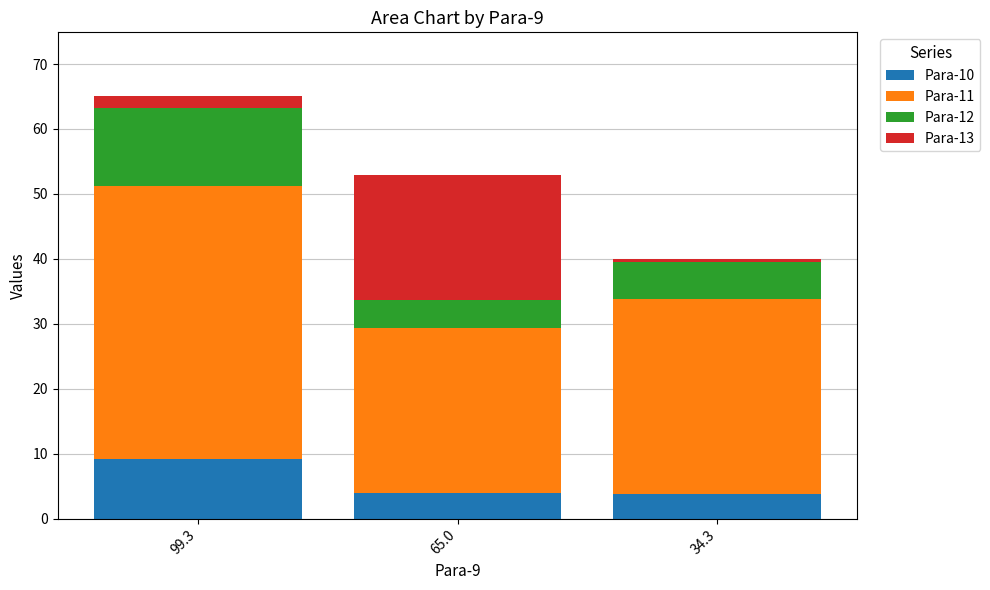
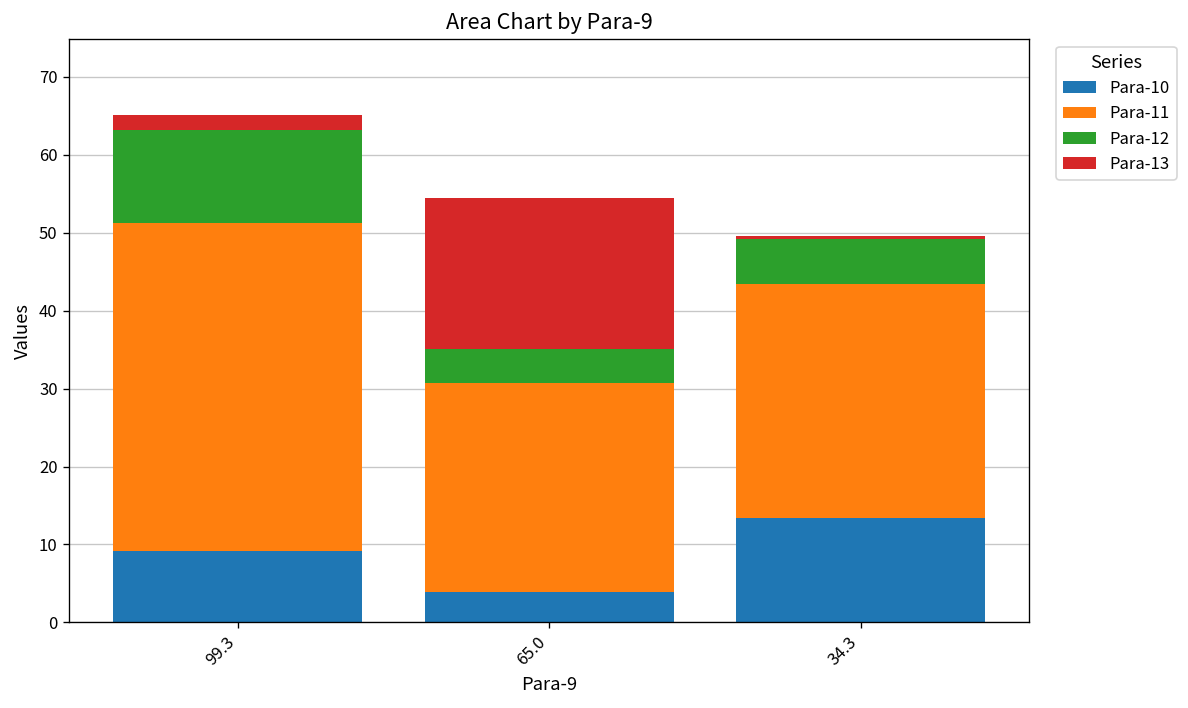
Para-11, 65.0: 25 -> 27
Para-10, 34.3: 4 -> 13
